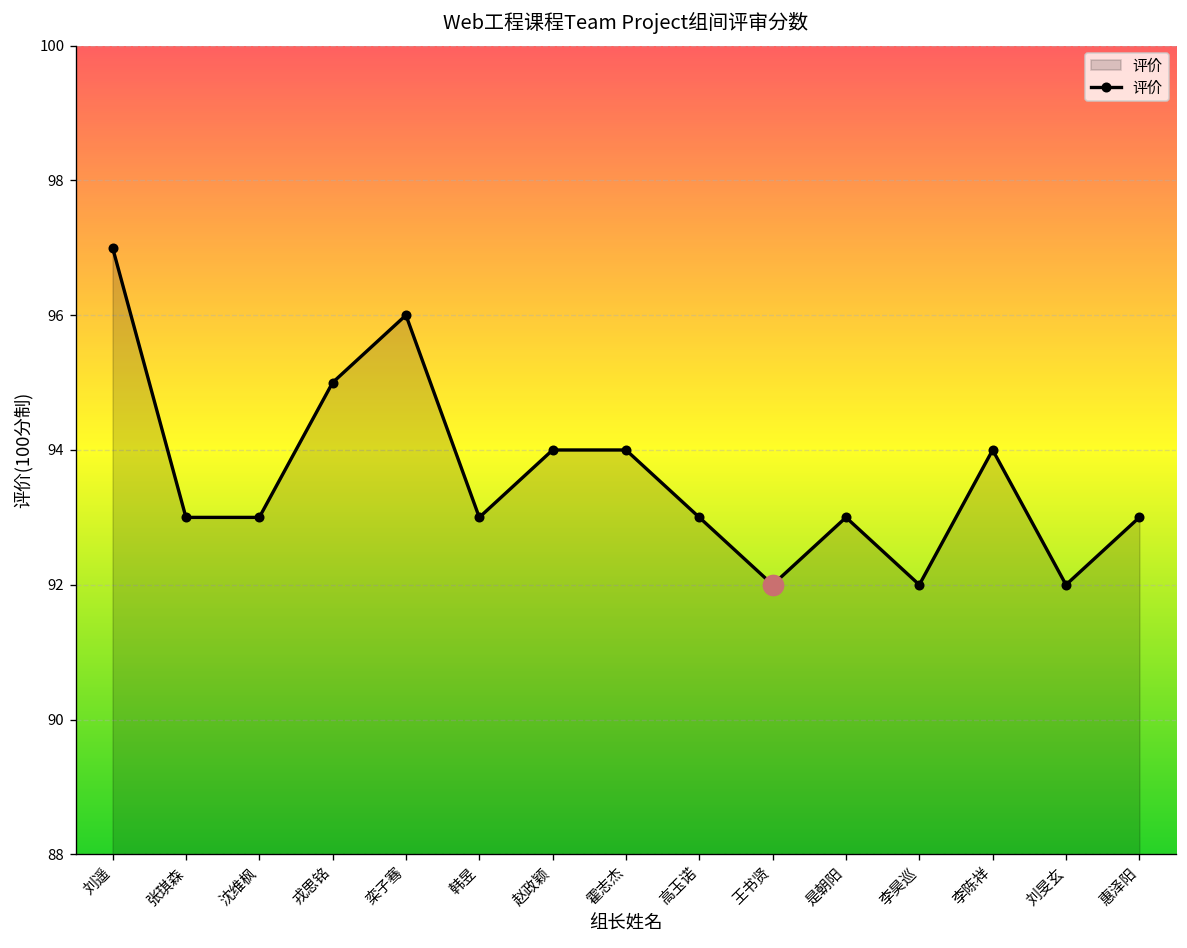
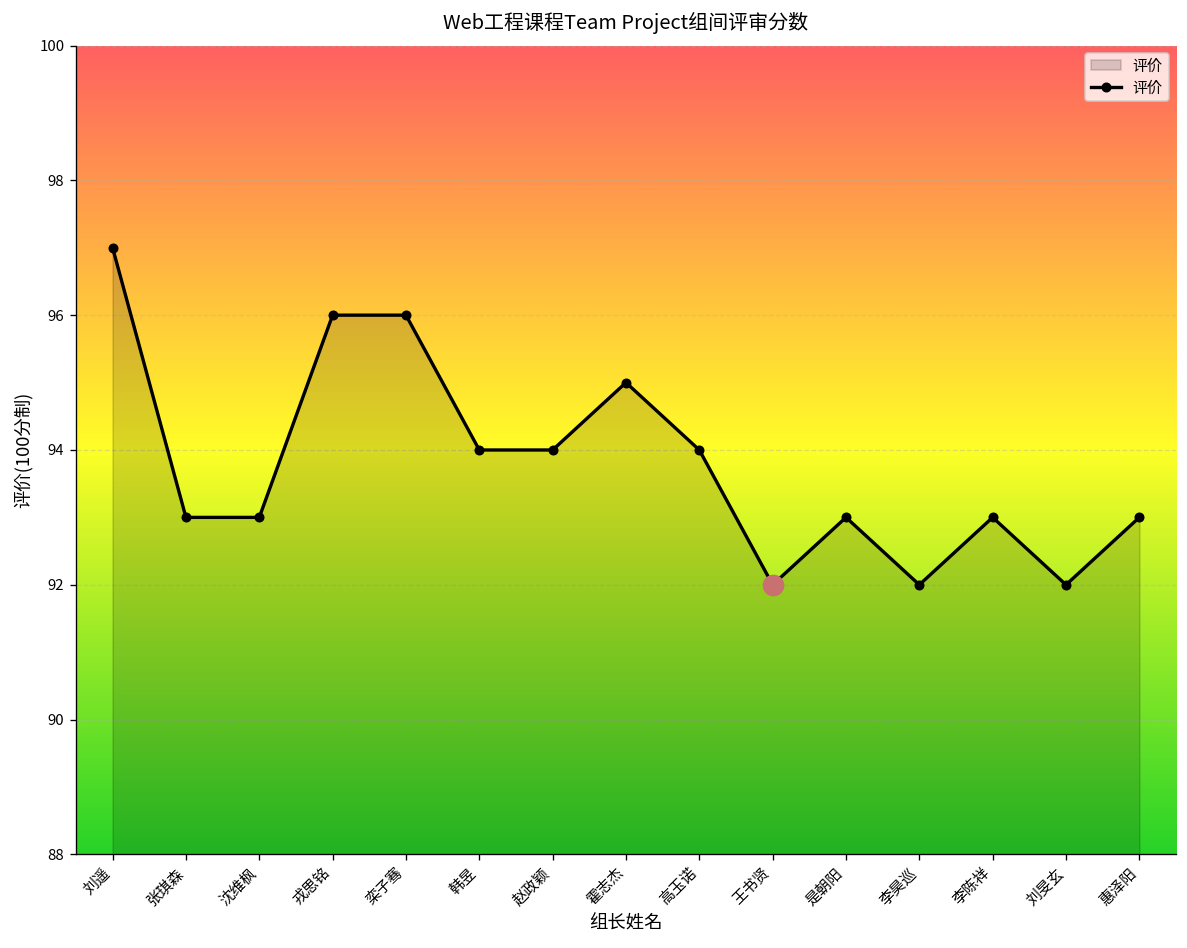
评价, 戎思铭: 95 -> 96
评价, 韩昱: 93 -> 94
评价, 霍志杰: 94 -> 95
评价, 高玉诺: 93 -> 94
评价, 李陈祥: 94 -> 93
